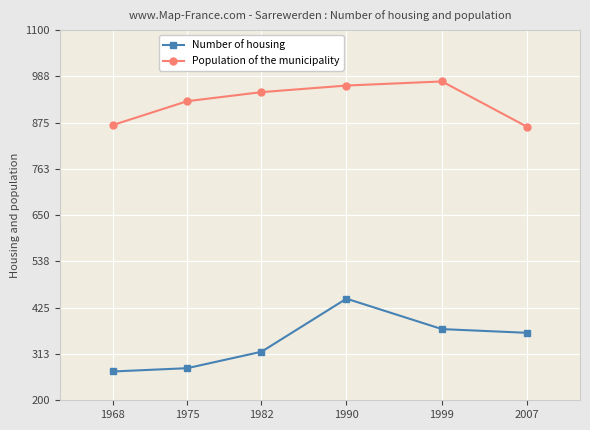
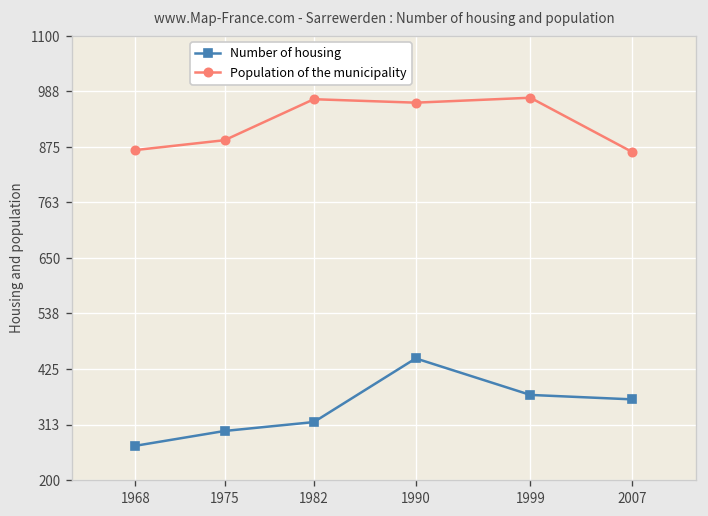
Number of housing, 1975: 280 -> 300
Population of the municipality, 1975: 930 -> 890
Population of the municipality, 1982: 950 -> 970
